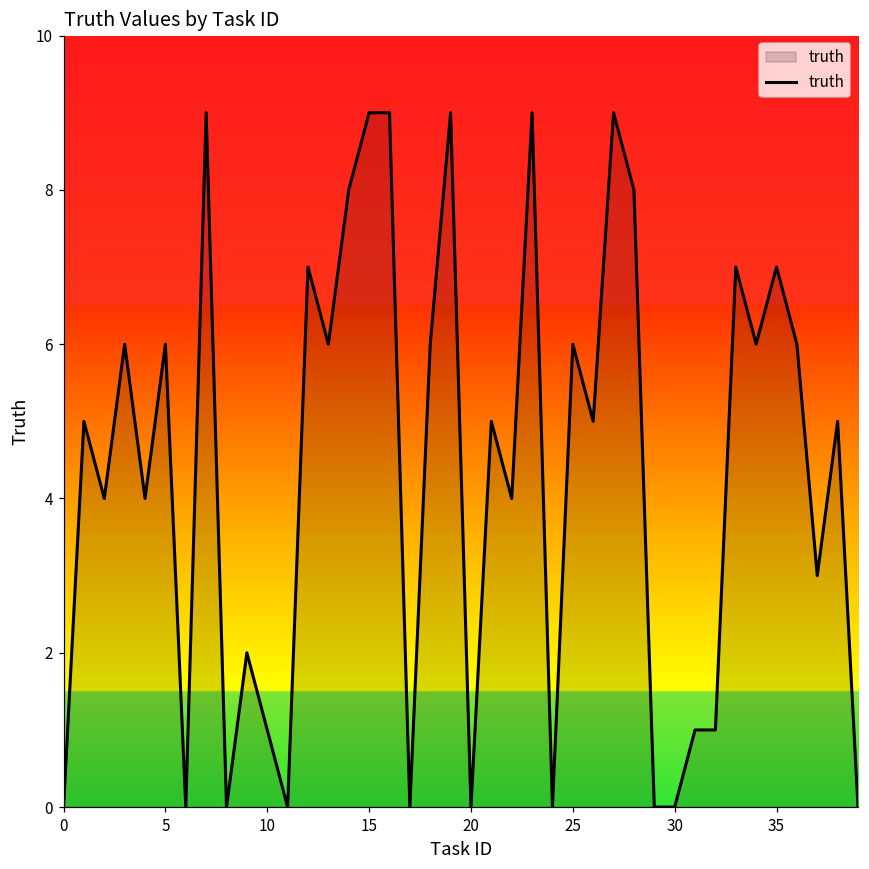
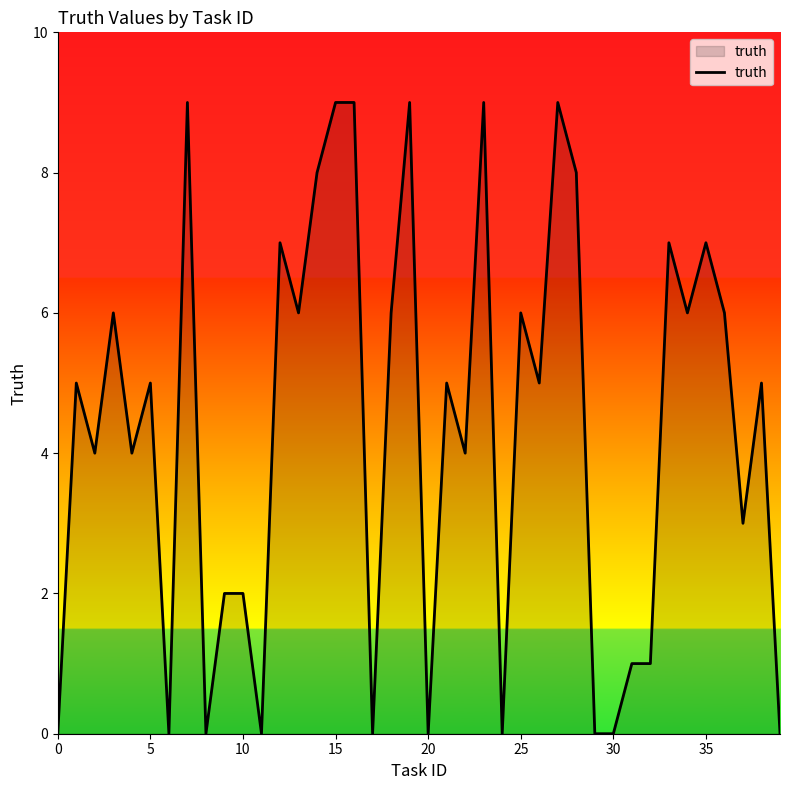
5: 6 -> 5
10: 1 -> 2
